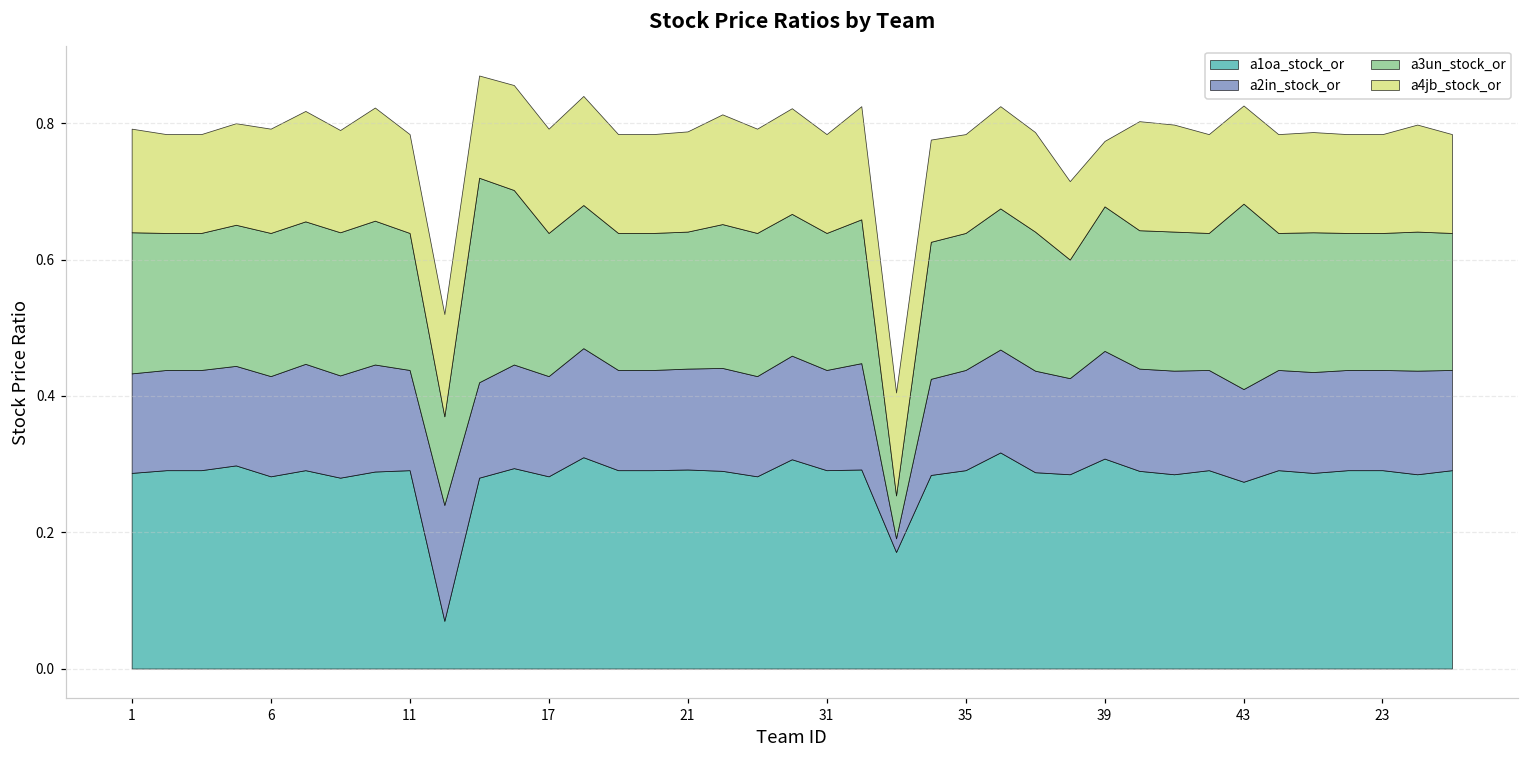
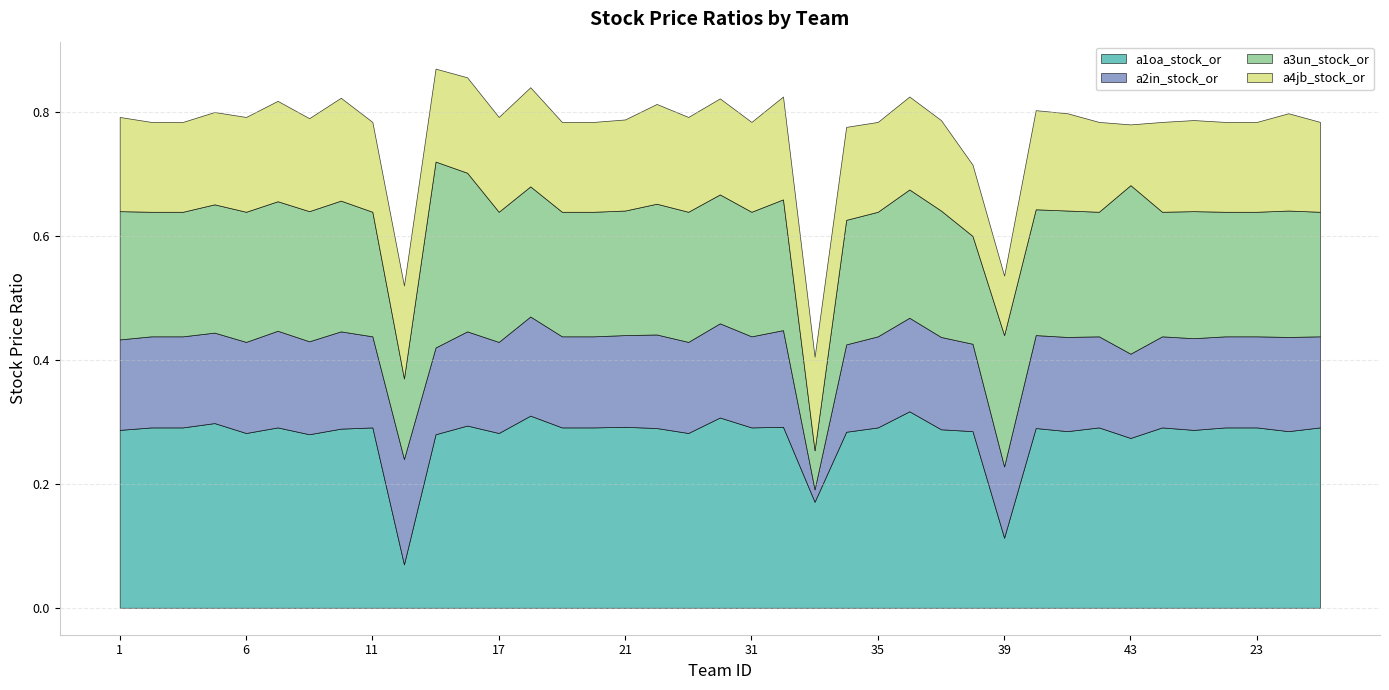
a1oa_stock_or, 39: 0.31 -> 0.11
a2in_stock_or, 39: 0.16 -> 0.11
a4jb_stock_or, 43: 0.14 -> 0.10
